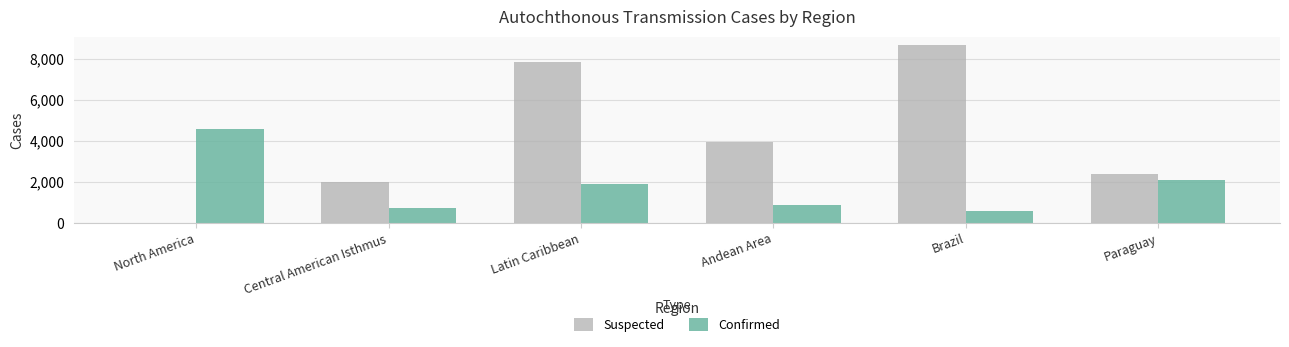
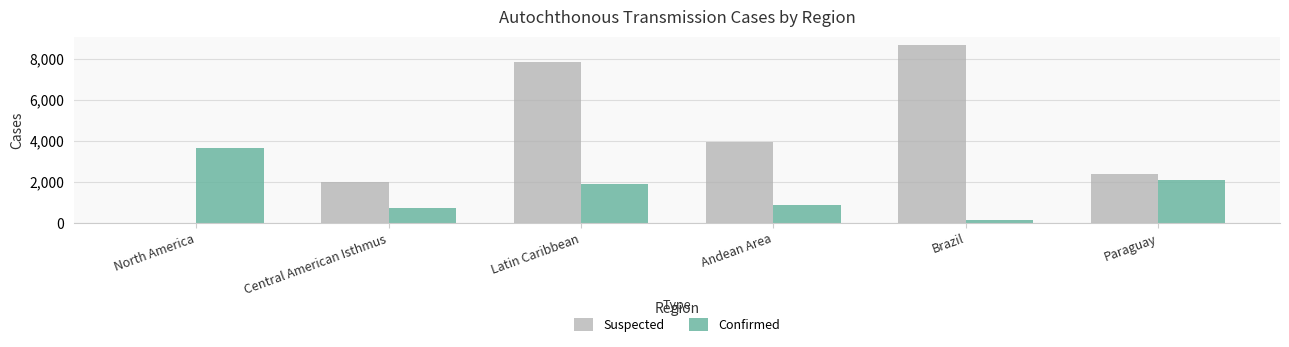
Confirmed, North America: 4,600 -> 3,700
Confirmed, Brazil: 600 -> 100
